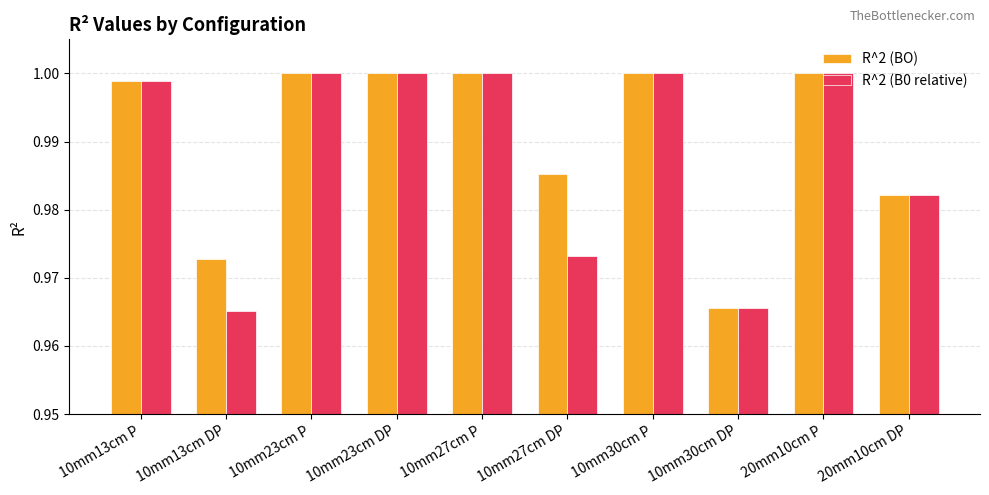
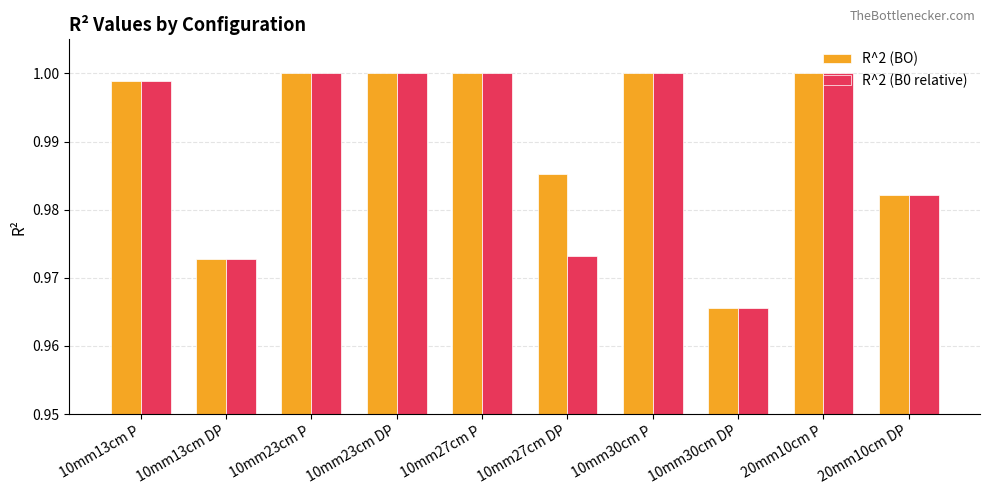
R^2 (B0 relative), 10mm13cm DP: 0.965 -> 0.973
